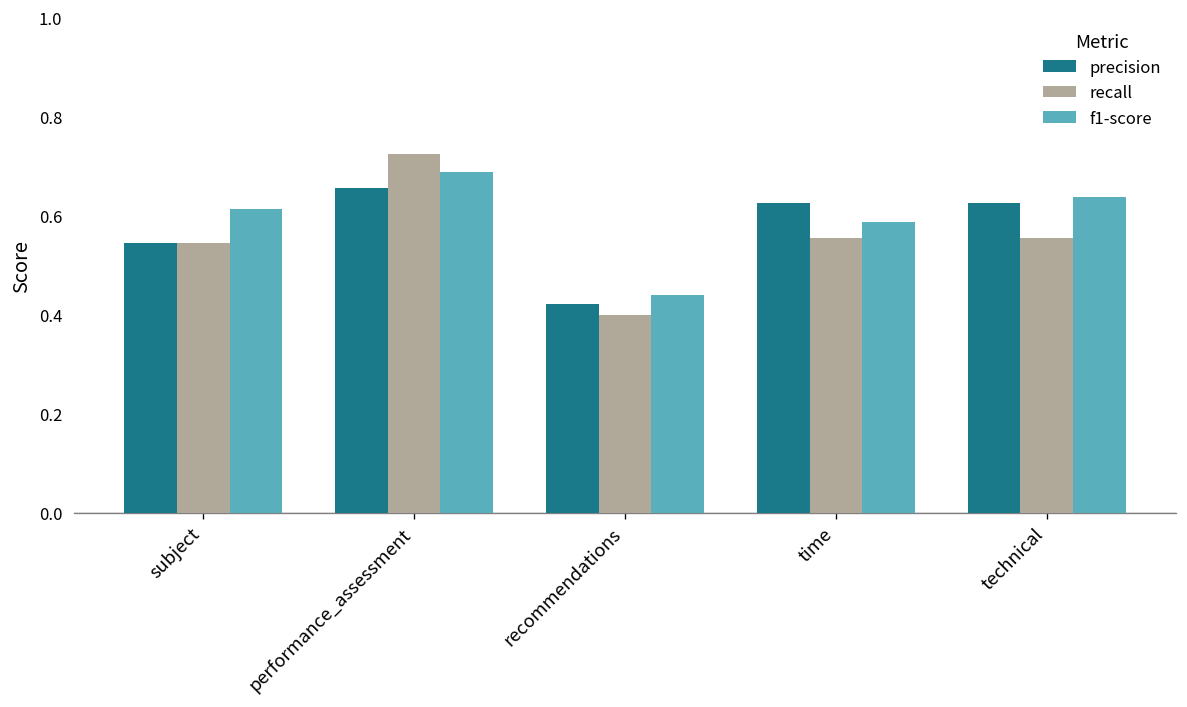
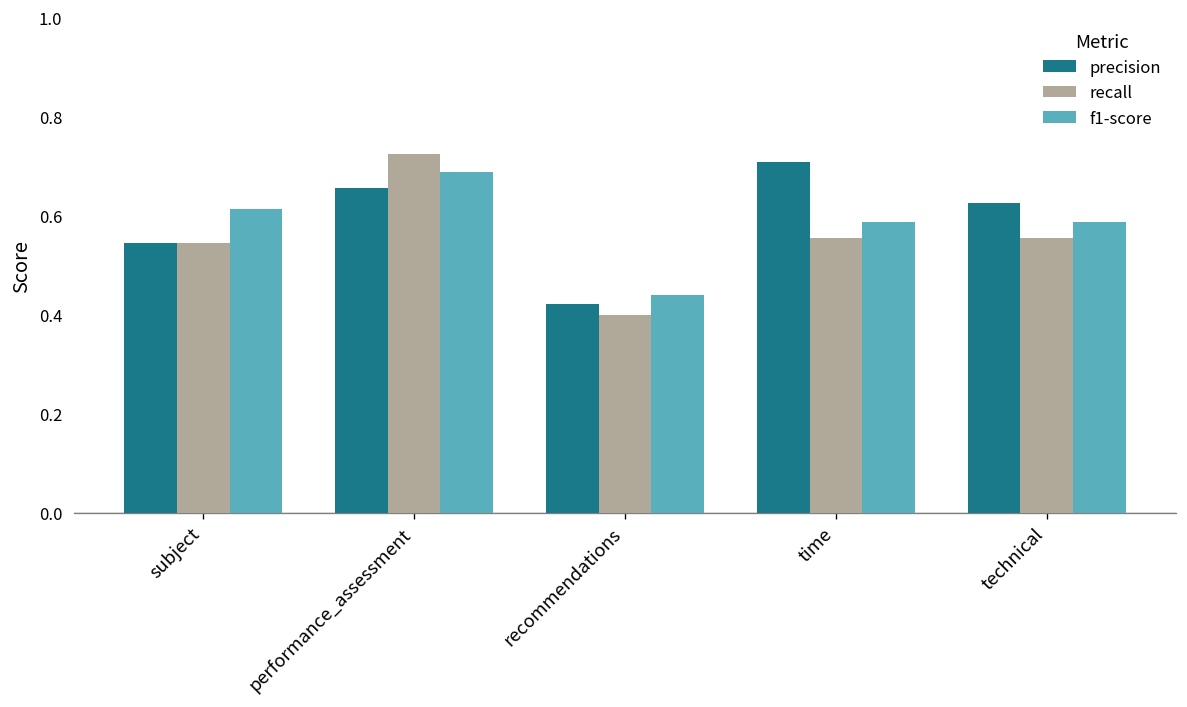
precision, time: 0.63 -> 0.71
f1-score, technical: 0.64 -> 0.59
